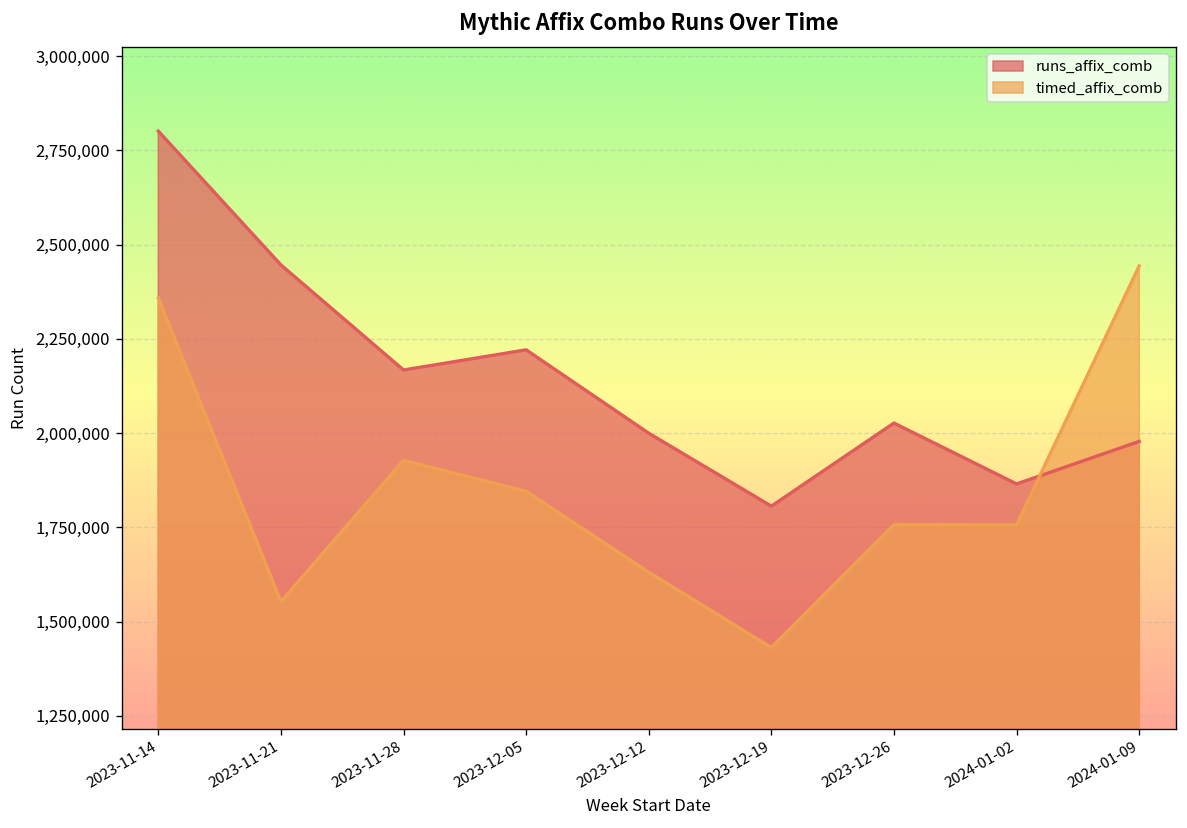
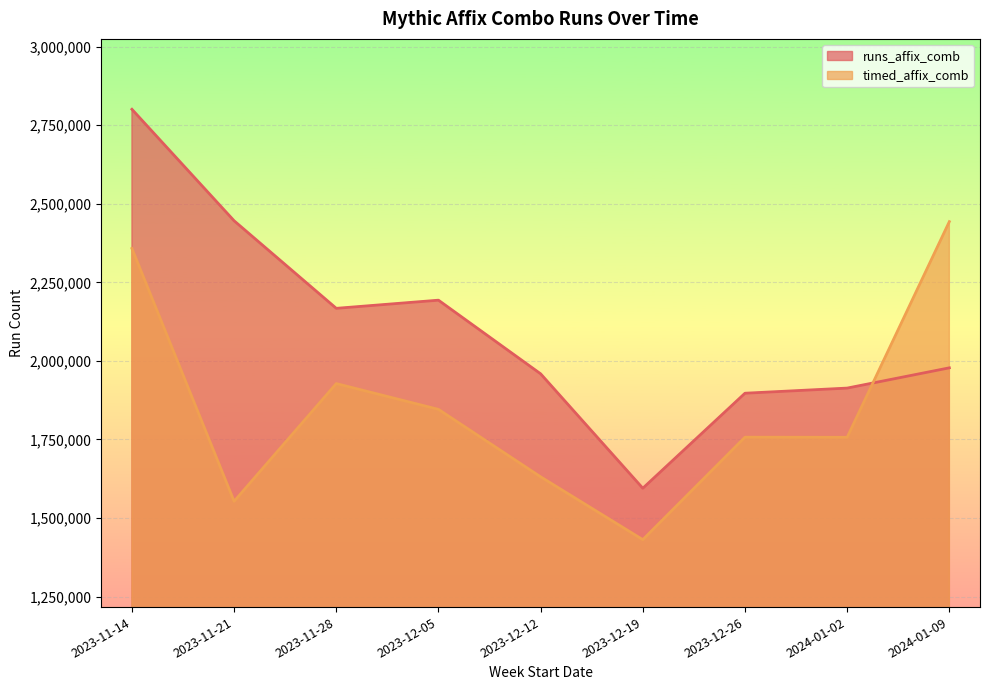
runs_affix_comb, 2023-12-05: 2,220,000 -> 2,190,000
runs_affix_comb, 2023-12-12: 2,000,000 -> 1,960,000
runs_affix_comb, 2023-12-19: 1,810,000 -> 1,590,000
runs_affix_comb, 2023-12-26: 2,030,000 -> 1,900,000
runs_affix_comb, 2024-01-02: 1,870,000 -> 1,910,000
